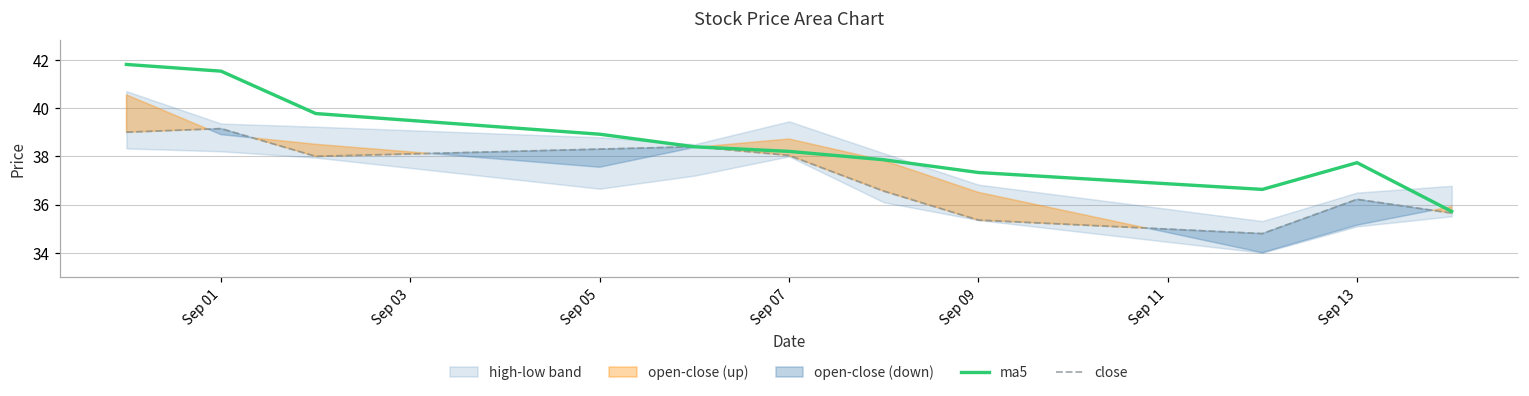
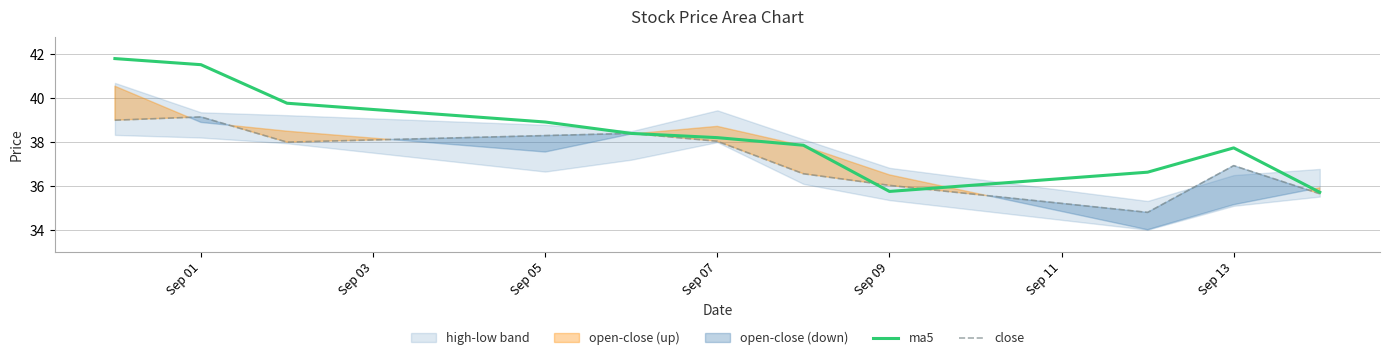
ma5, Sep 09: 37.3 -> 35.8
close, Sep 09: 35.4 -> 36.0
close, Sep 13: 36.2 -> 36.9
